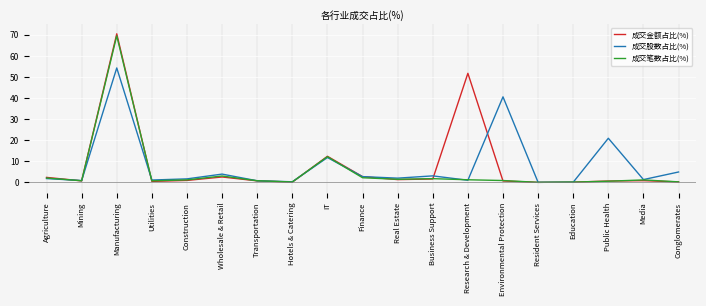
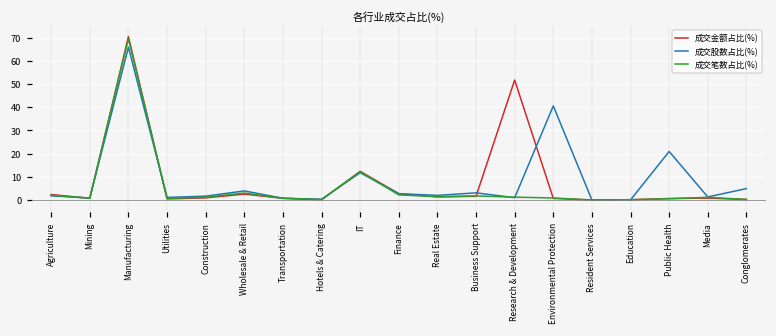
成交股数占比(%), Manufacturing: 54 -> 66
